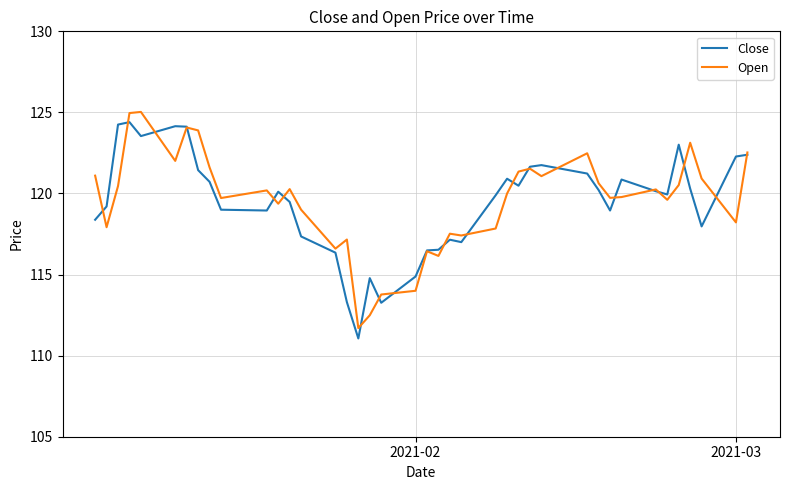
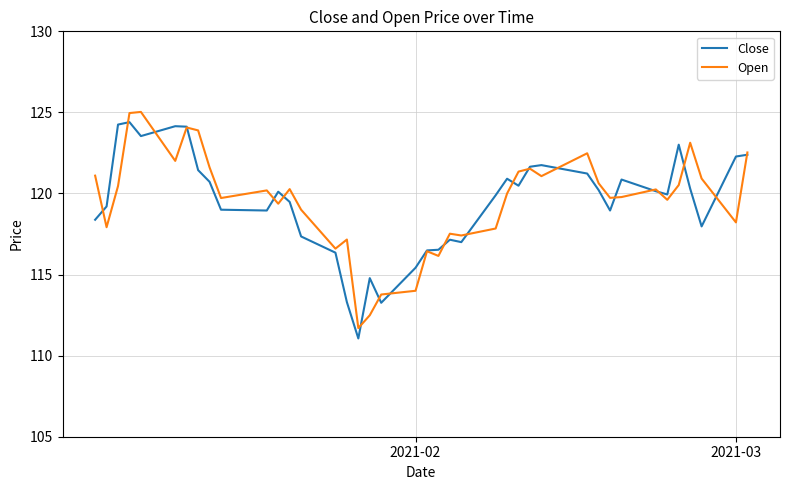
Close, 2021-02: 114.9 -> 115.4
